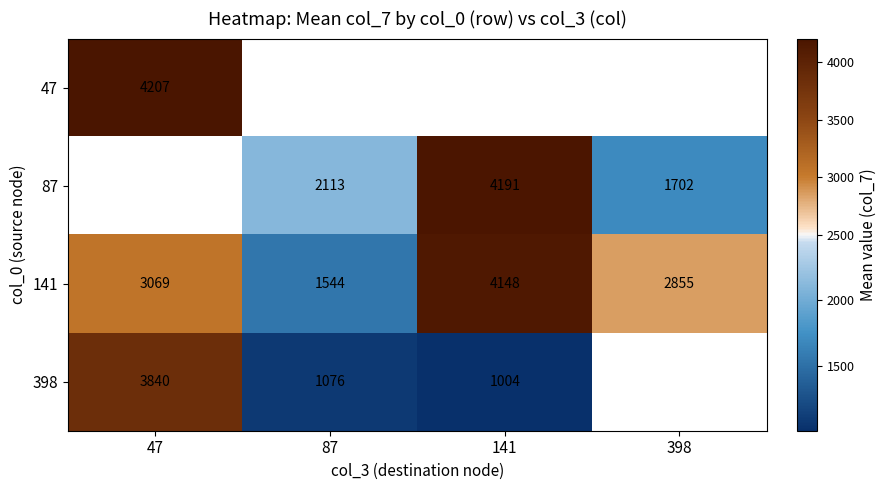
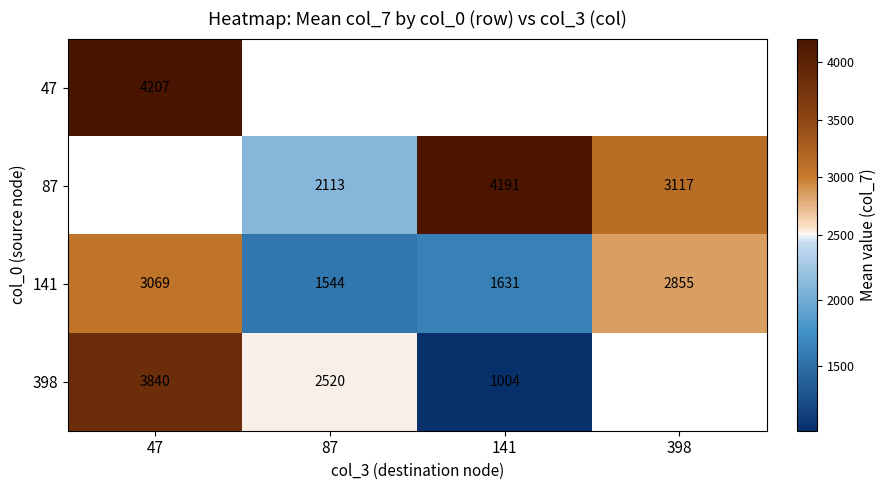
87, 398: 1702 -> 3117
141, 141: 4148 -> 1631
398, 87: 1076 -> 2520
